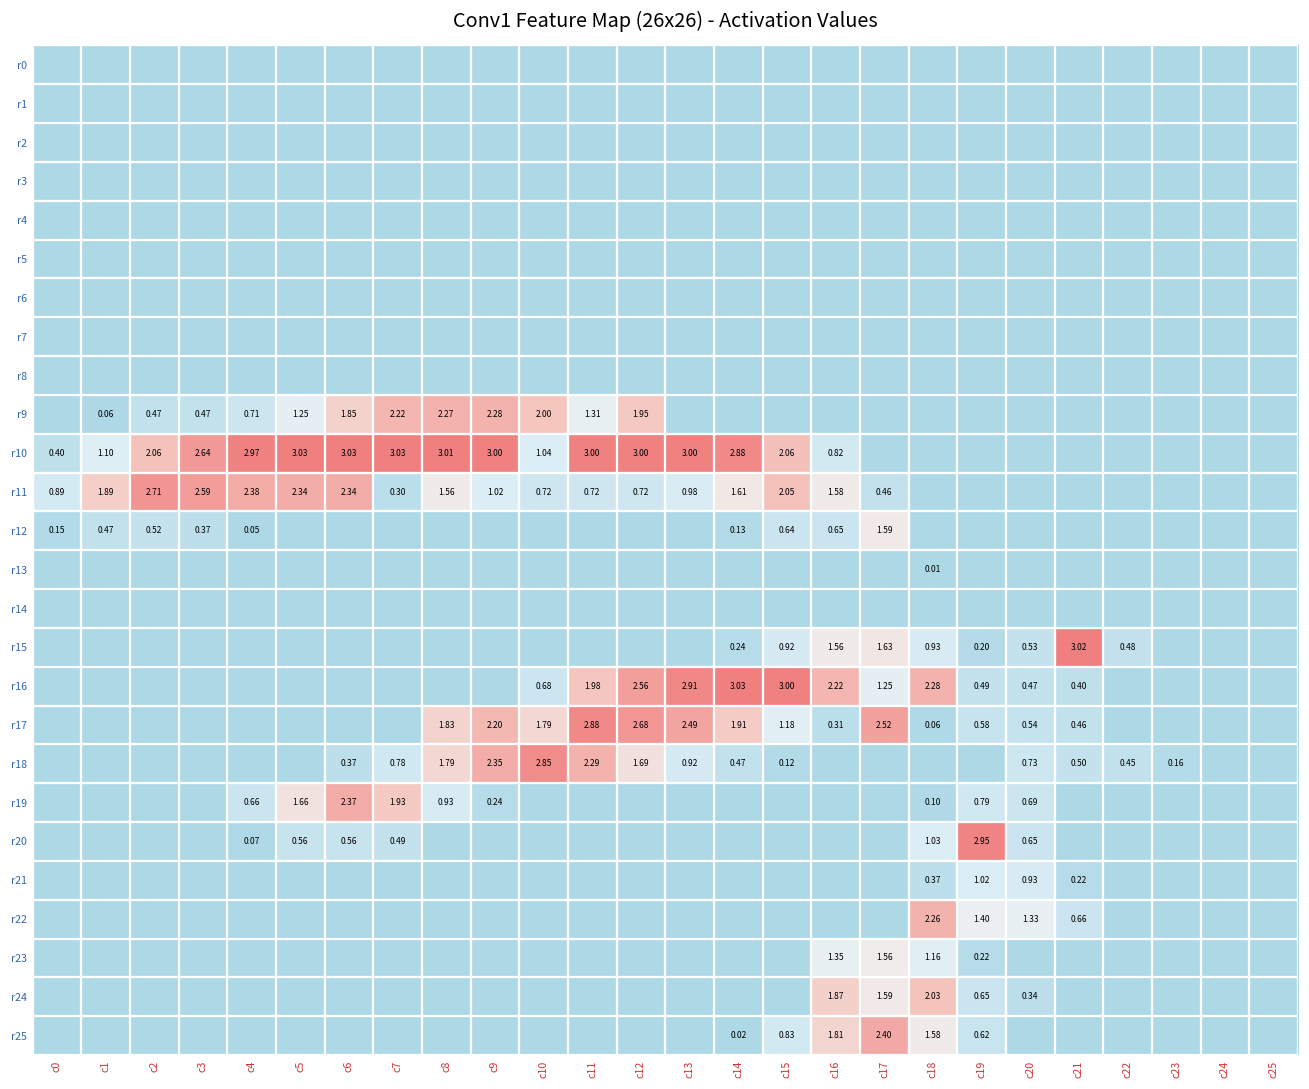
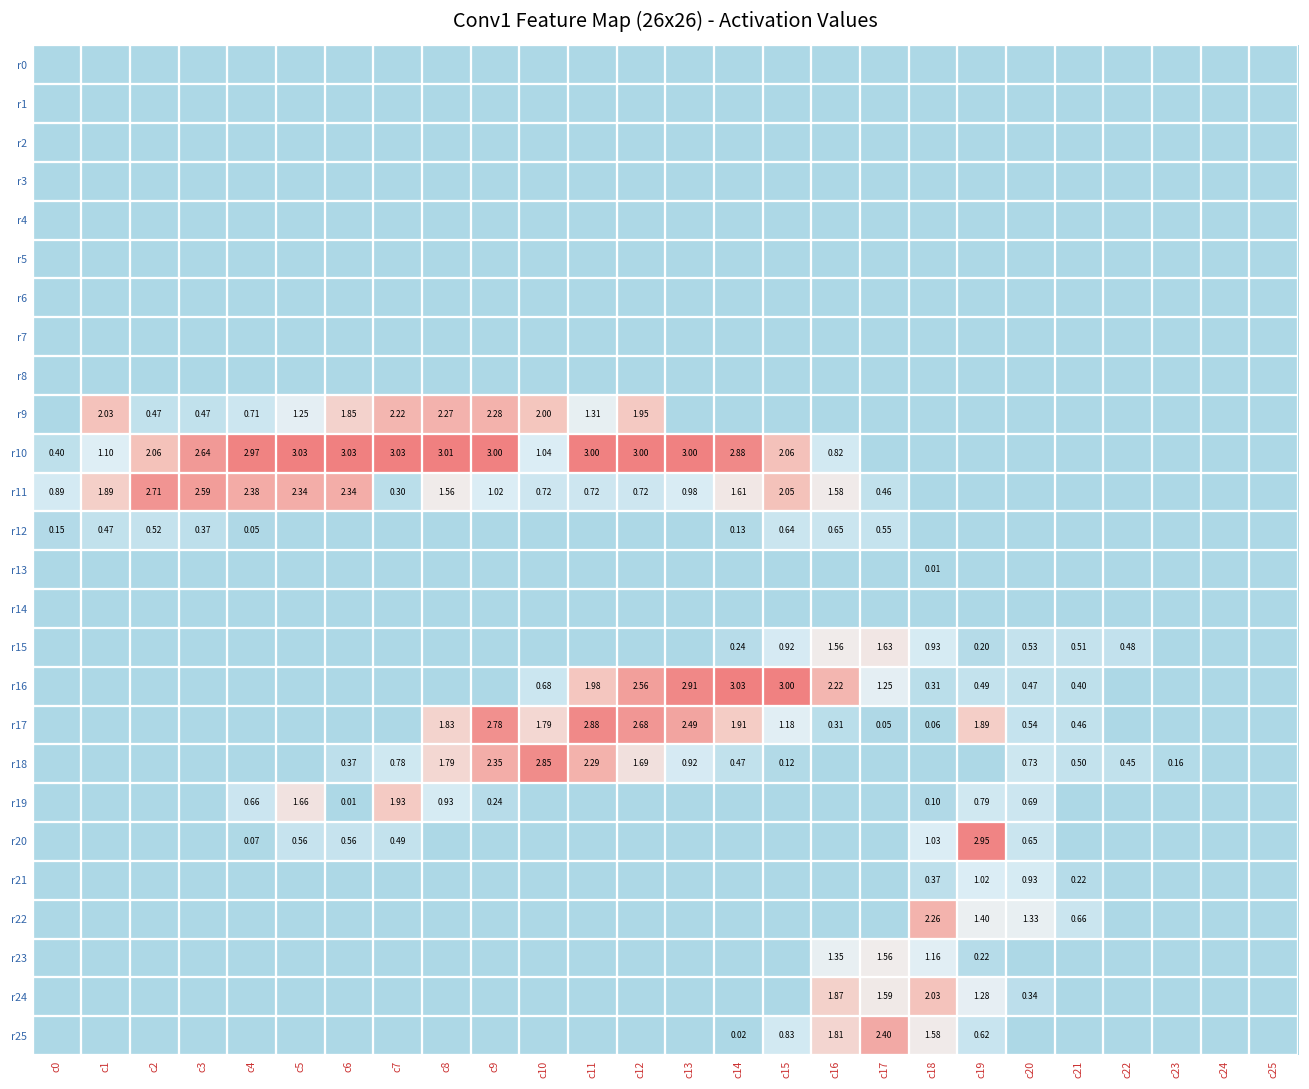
r9, c1: 0.06 -> 2.03
r12, c17: 1.59 -> 0.55
r15, c21: 3.02 -> 0.51
r16, c18: 2.28 -> 0.31
r17, c9: 2.20 -> 2.78
r17, c17: 2.52 -> 0.05
r17, c19: 0.58 -> 1.89
r19, c6: 2.37 -> 0.01
r24, c19: 0.65 -> 1.28
